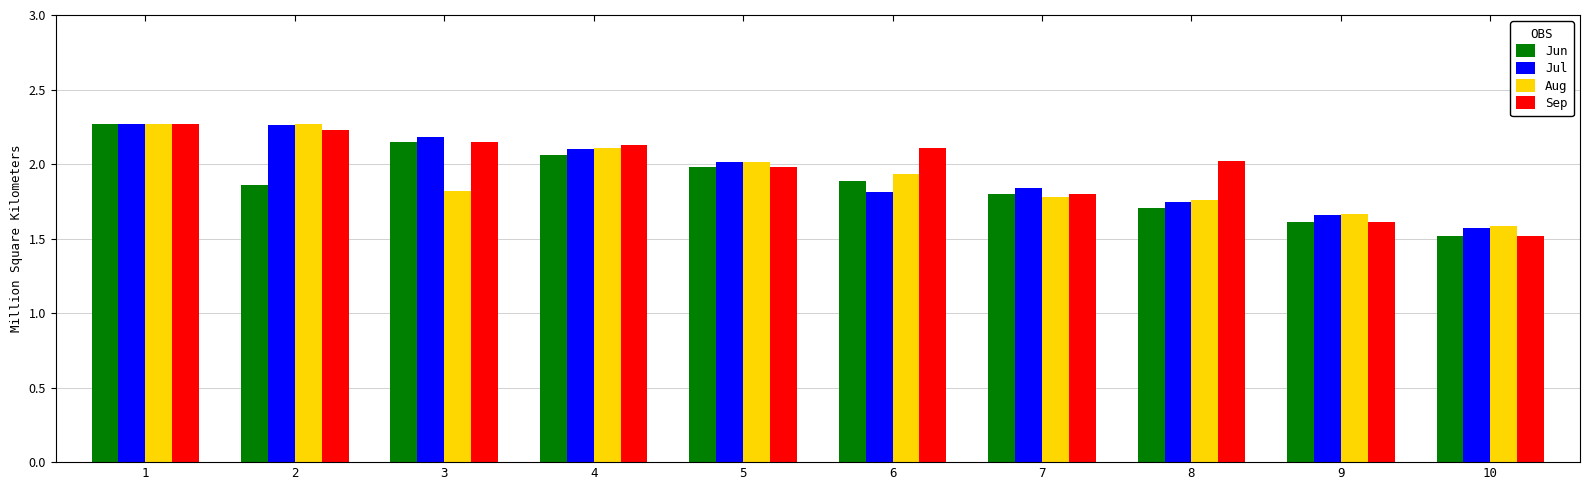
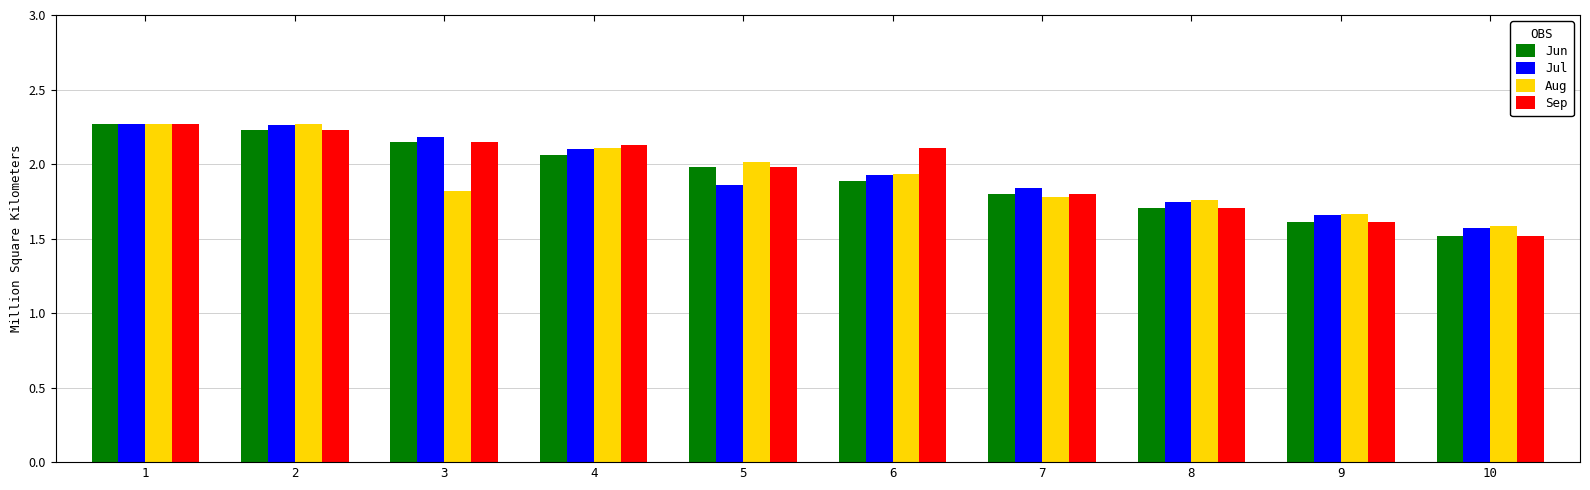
Jun, 2: 1.86 -> 2.23
Jul, 5: 2.01 -> 1.86
Jul, 6: 1.81 -> 1.93
Sep, 8: 2.02 -> 1.70
